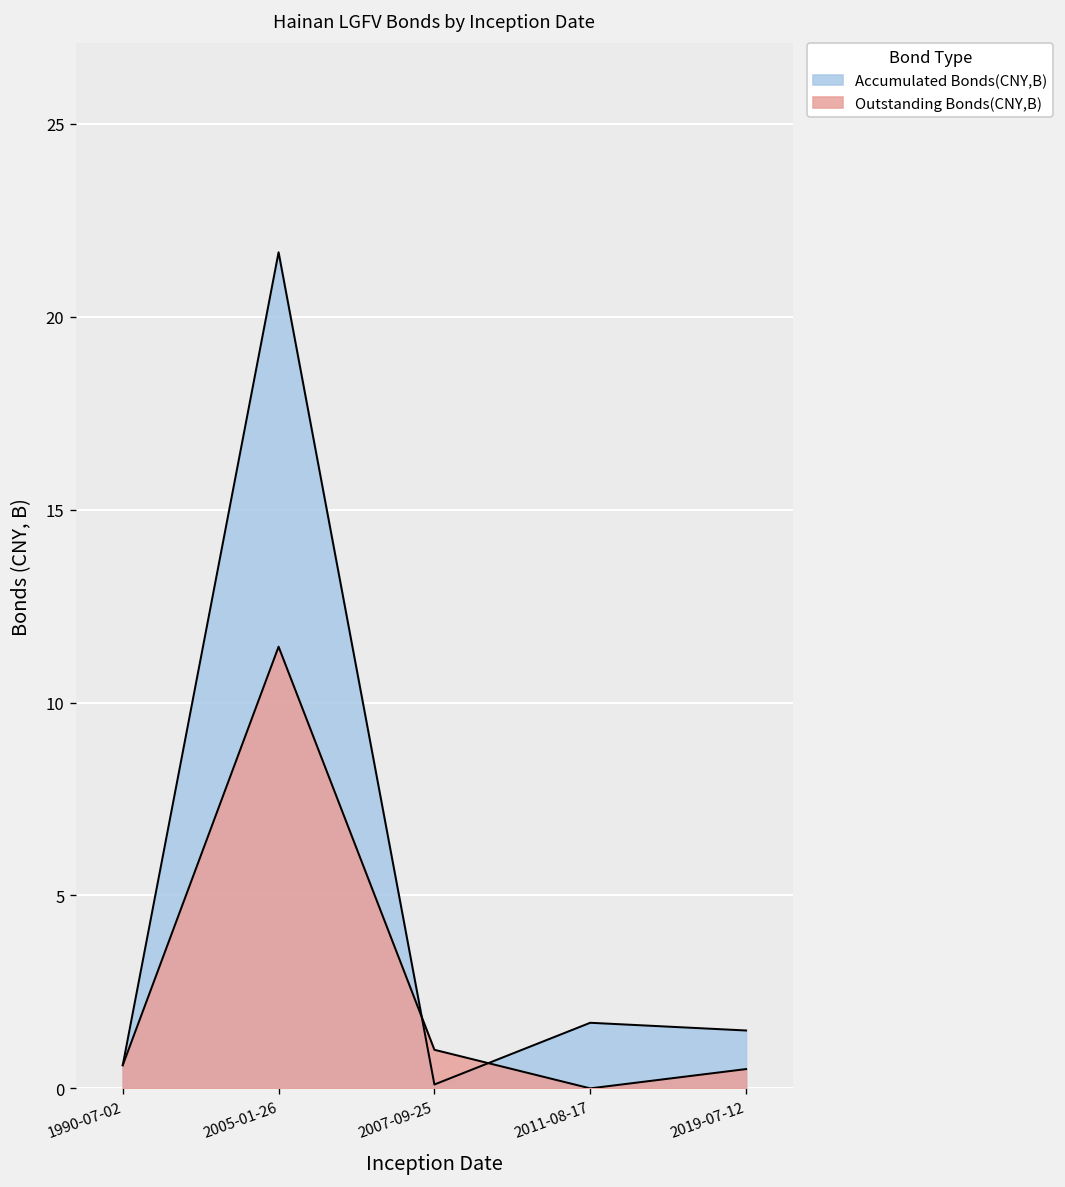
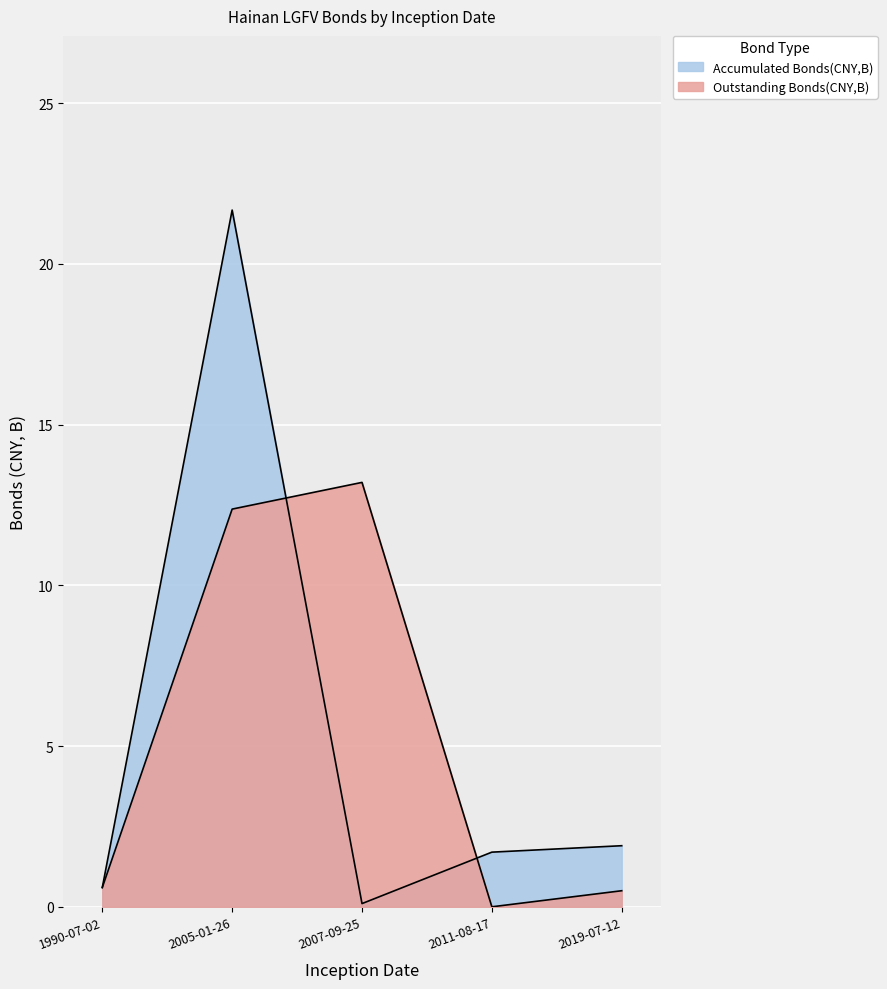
Outstanding Bonds(CNY,B), 2005-01-26: 11.4 -> 12.4
Outstanding Bonds(CNY,B), 2007-09-25: 1.0 -> 13.2
Accumulated Bonds(CNY,B), 2019-07-12: 1.5 -> 1.9
